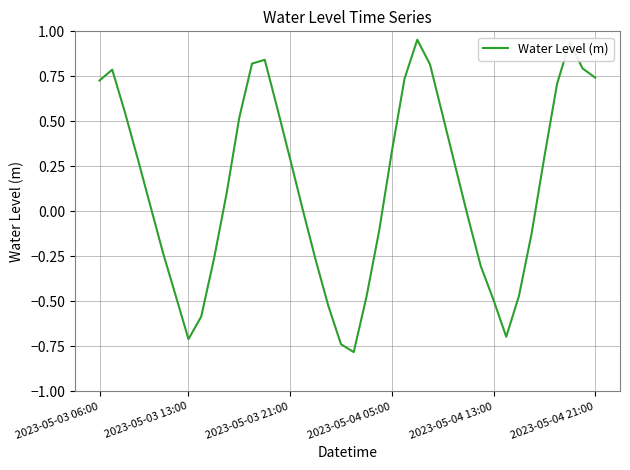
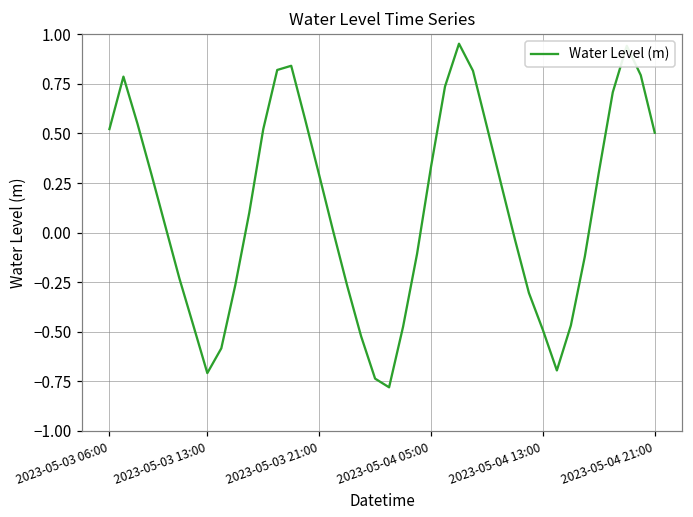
2023-05-03 06:00: 0.73 -> 0.52
2023-05-04 21:00: 0.74 -> 0.50
